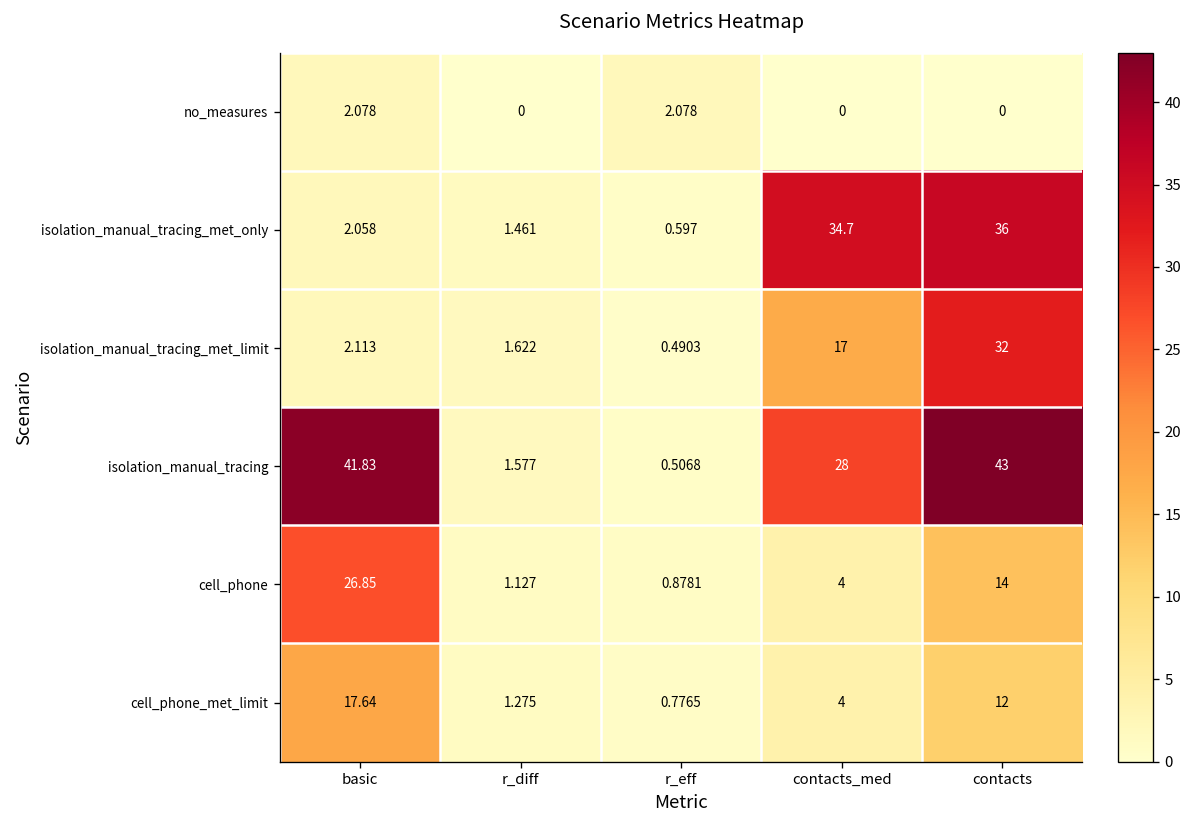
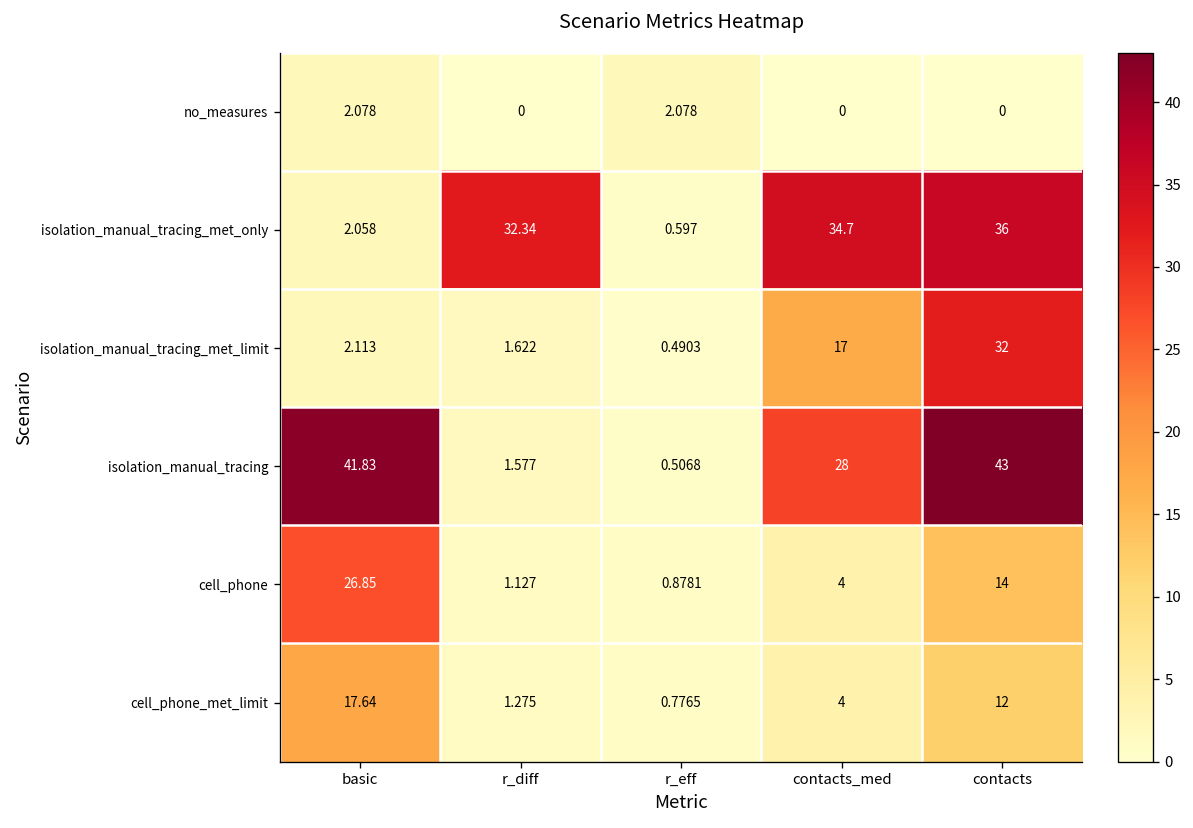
isolation_manual_tracing_met_only, r_diff: 1.461 -> 32.34
